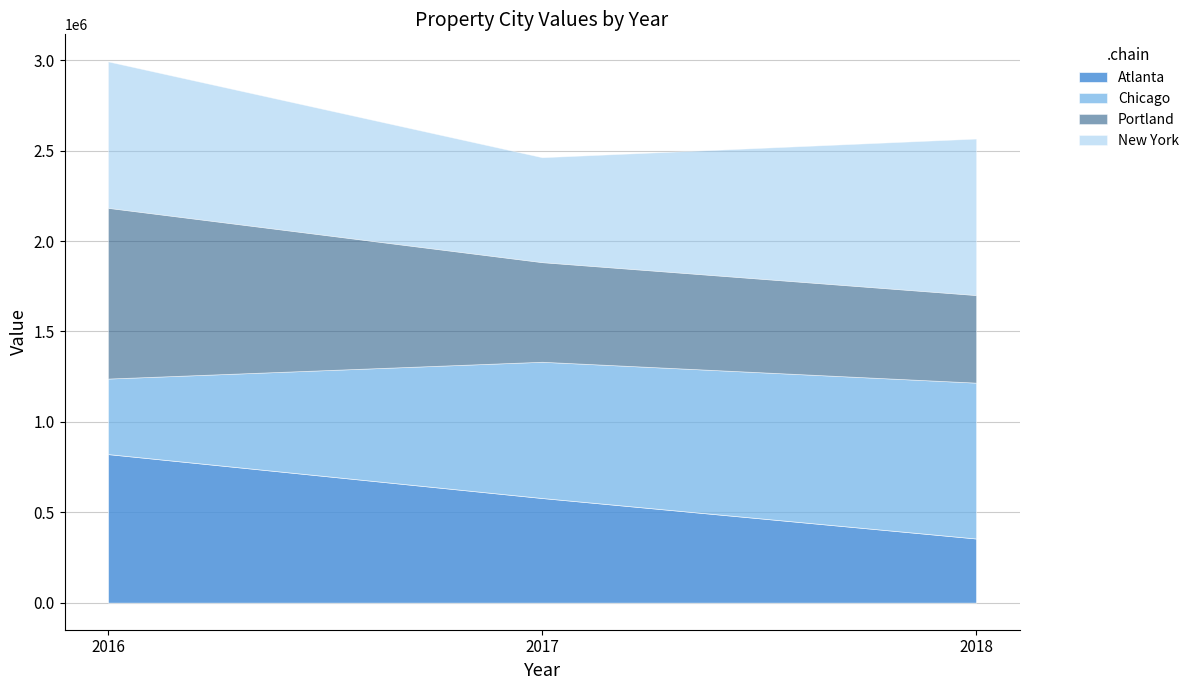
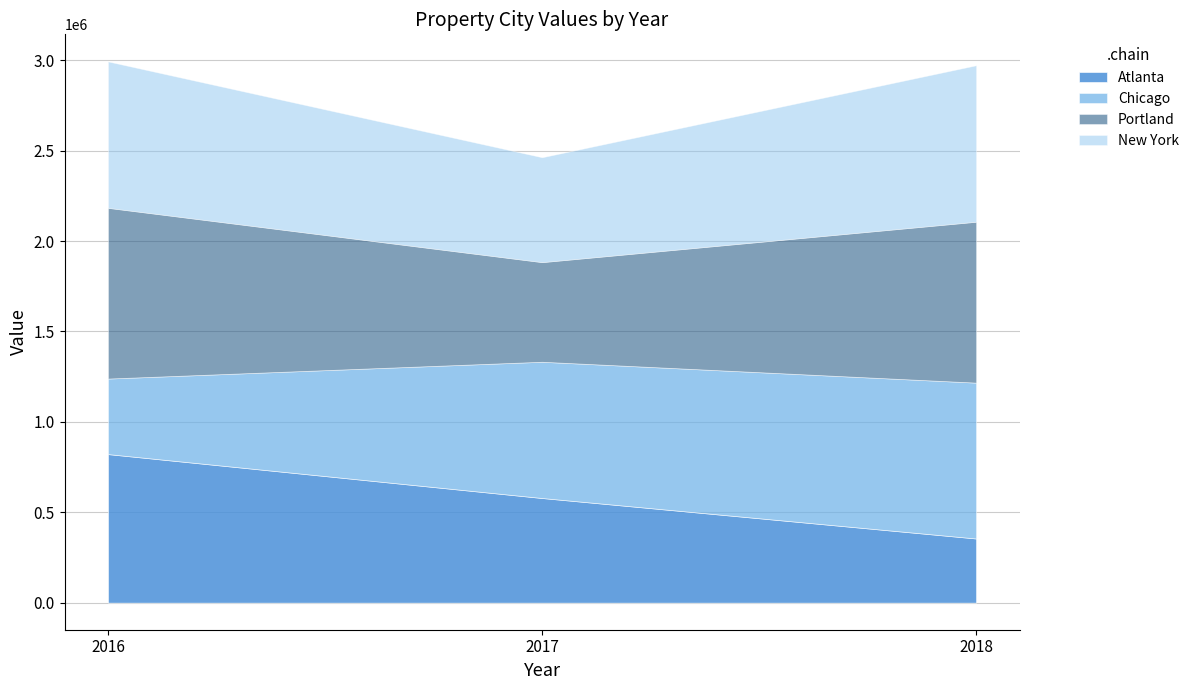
Portland, 2018: 480000 -> 890000
